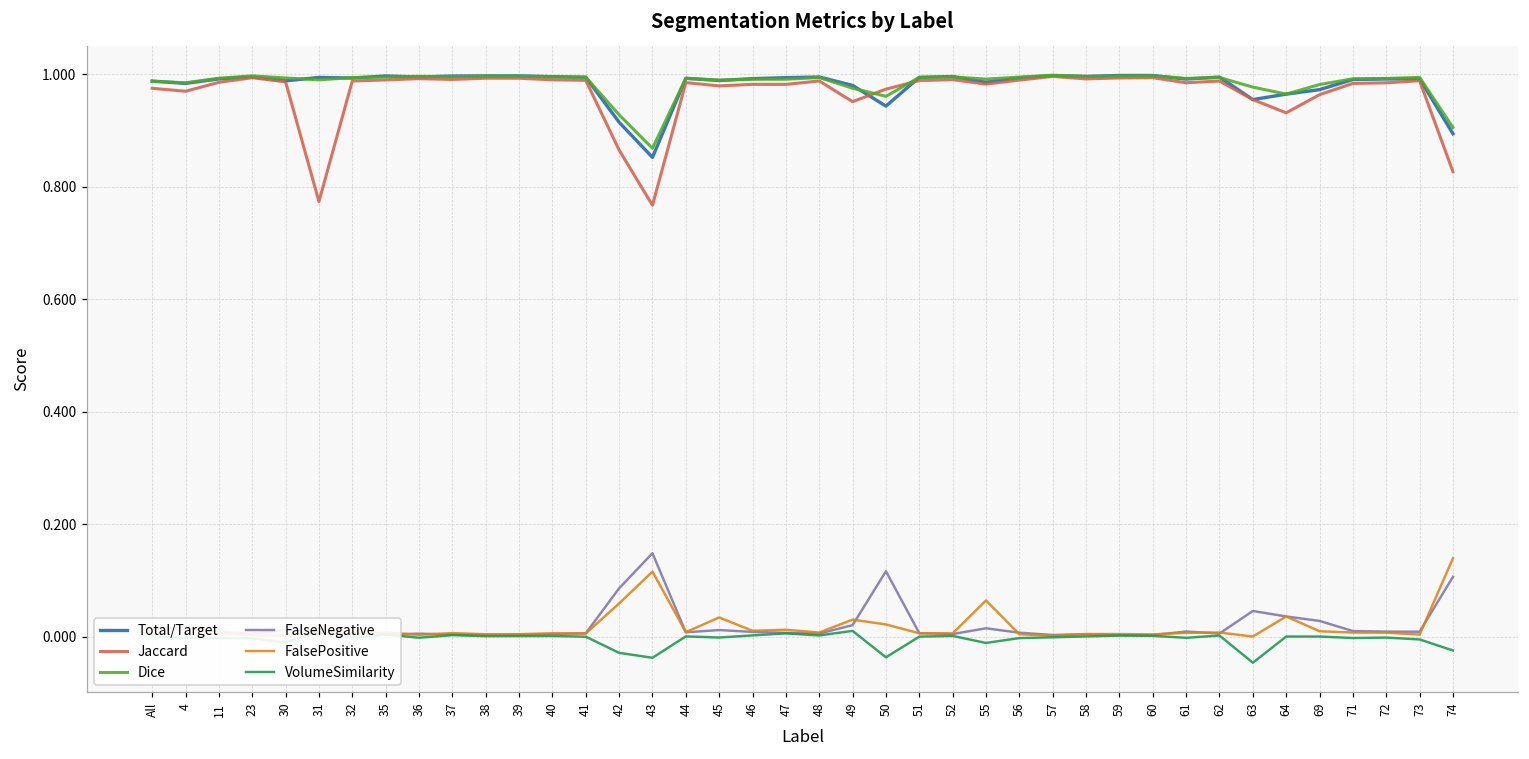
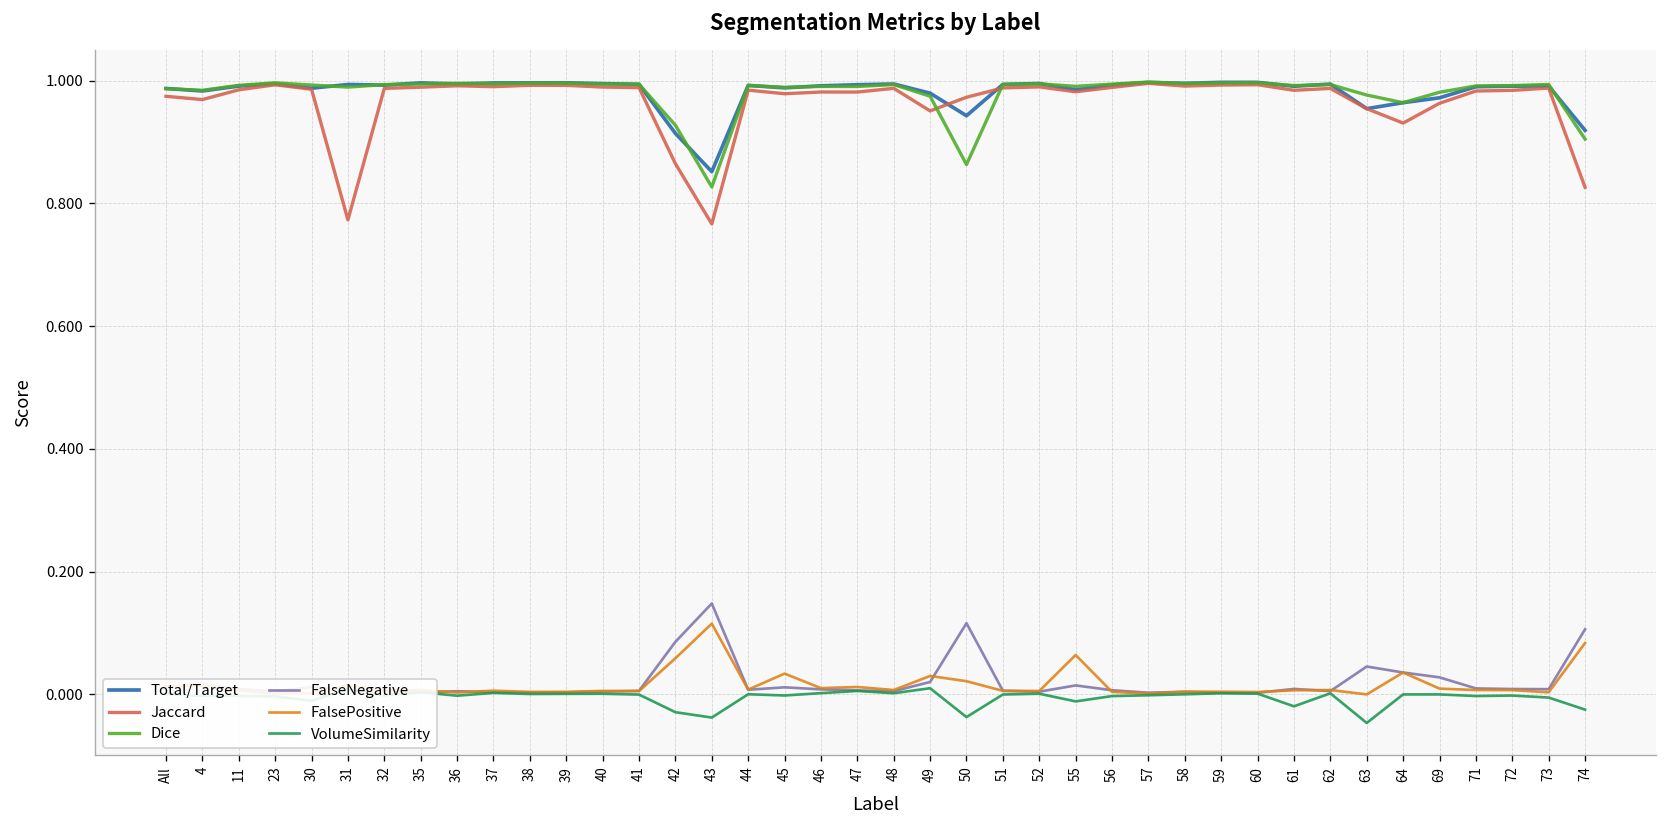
Dice, 43: 0.87 -> 0.83
Dice, 50: 0.96 -> 0.86
VolumeSimilarity, 61: 0.00 -> -0.02
Total/Target, 74: 0.89 -> 0.92
FalsePositive, 74: 0.14 -> 0.08
